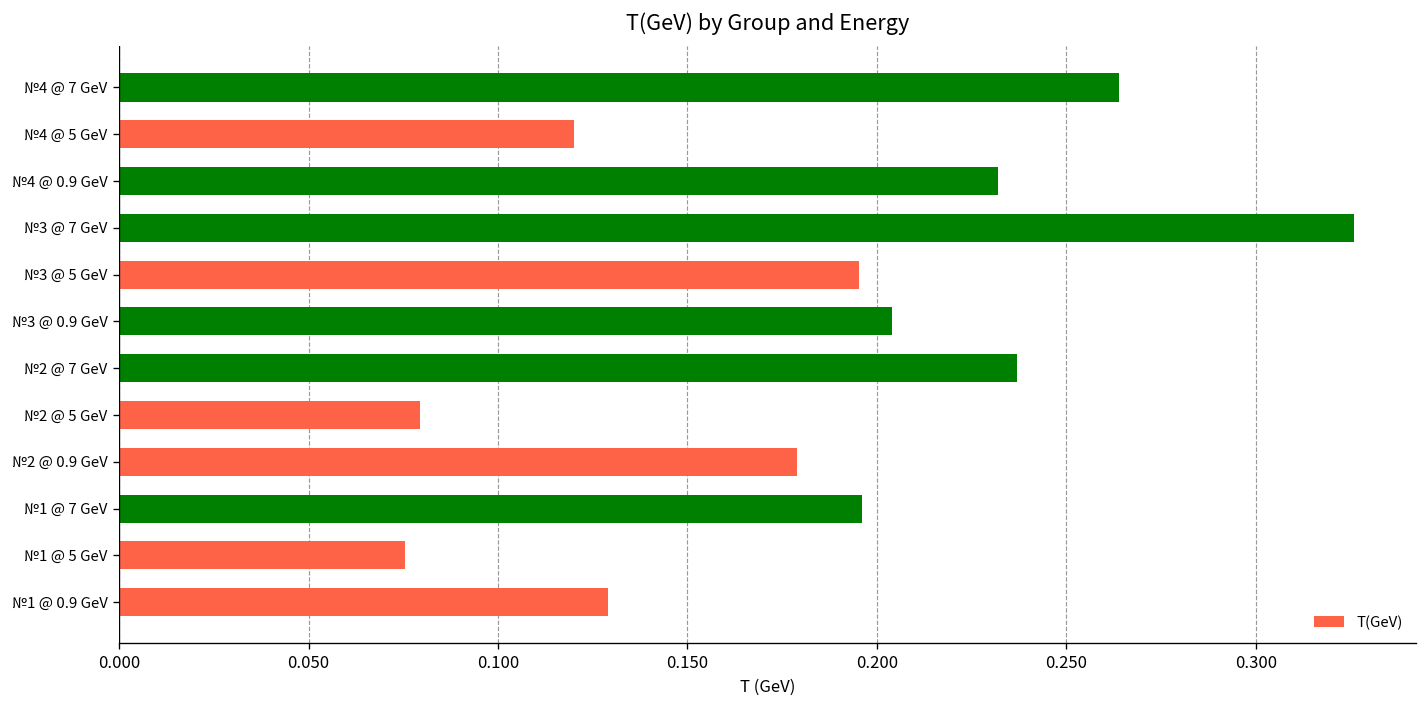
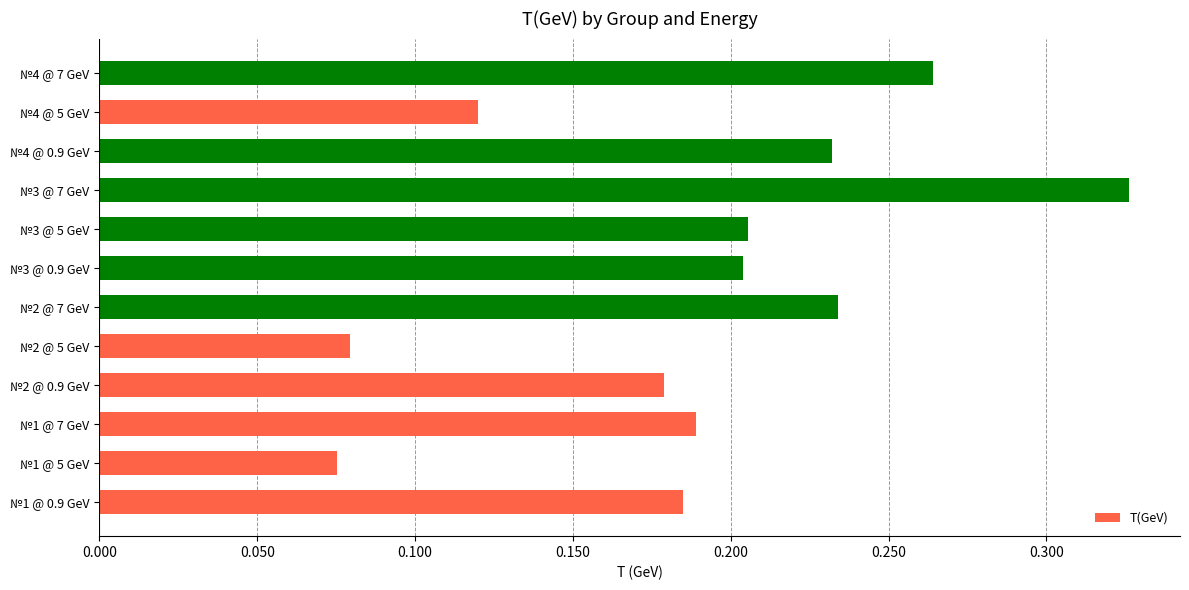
№3 @ 5 GeV: 0.195 -> 0.206
№2 @ 7 GeV: 0.237 -> 0.234
№1 @ 7 GeV: 0.196 -> 0.189
№1 @ 0.9 GeV: 0.129 -> 0.185
